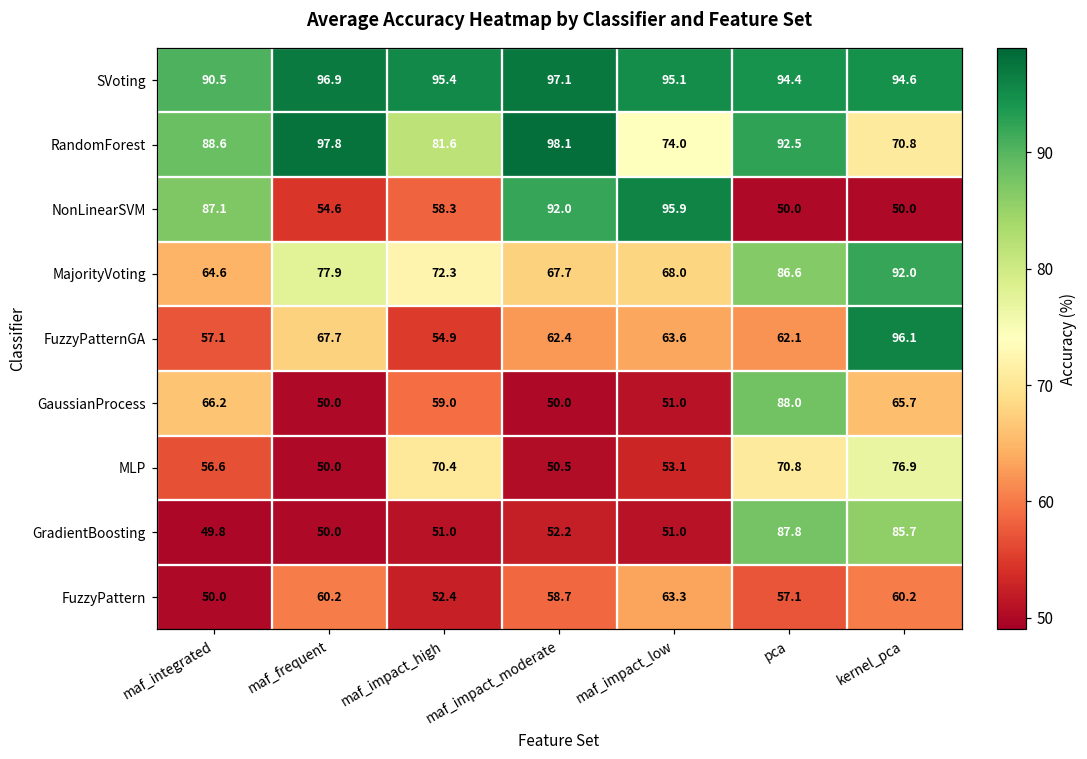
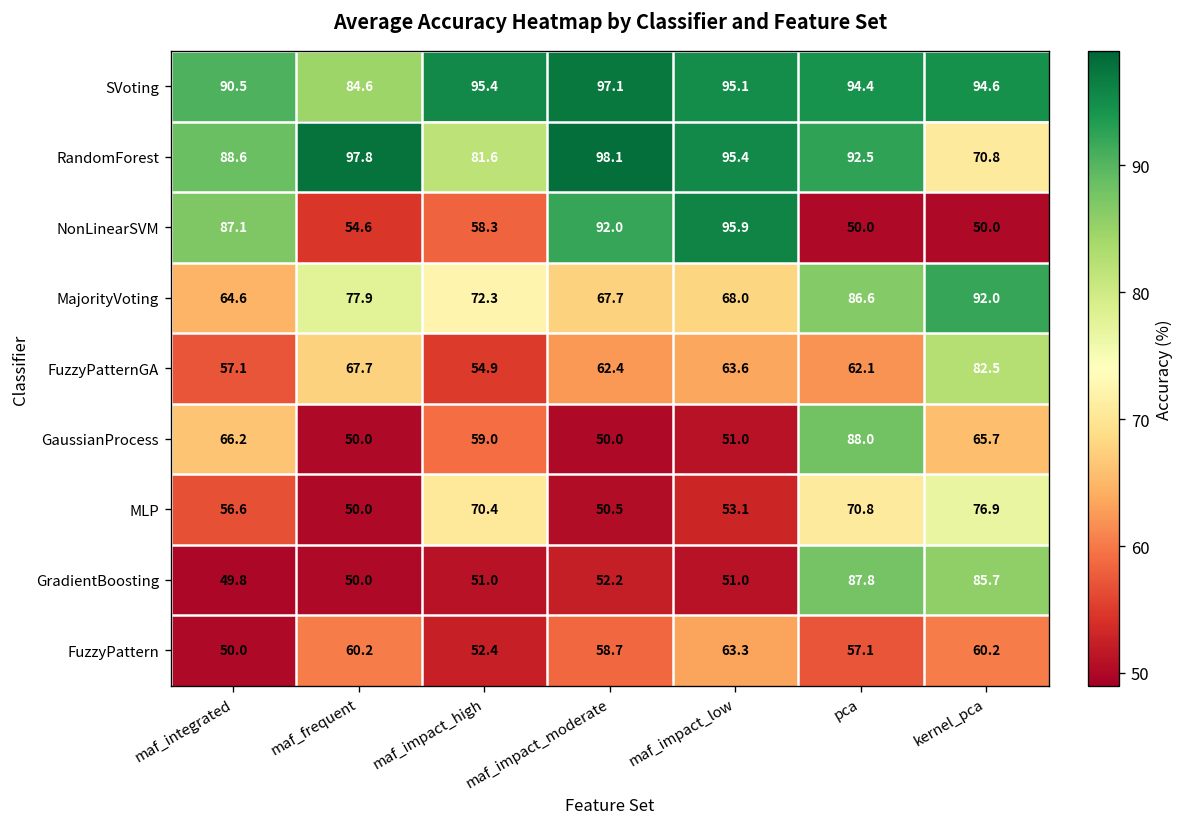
SVoting, maf_frequent: 96.9 -> 84.6
RandomForest, maf_impact_low: 74.0 -> 95.4
FuzzyPatternGA, kernel_pca: 96.1 -> 82.5
